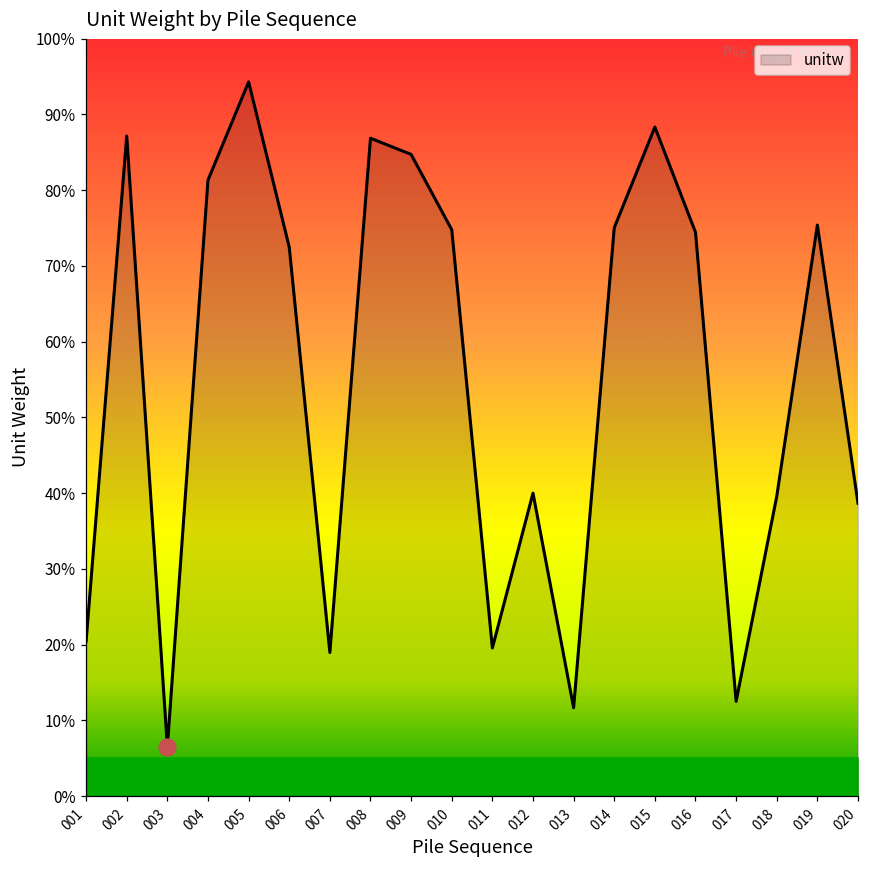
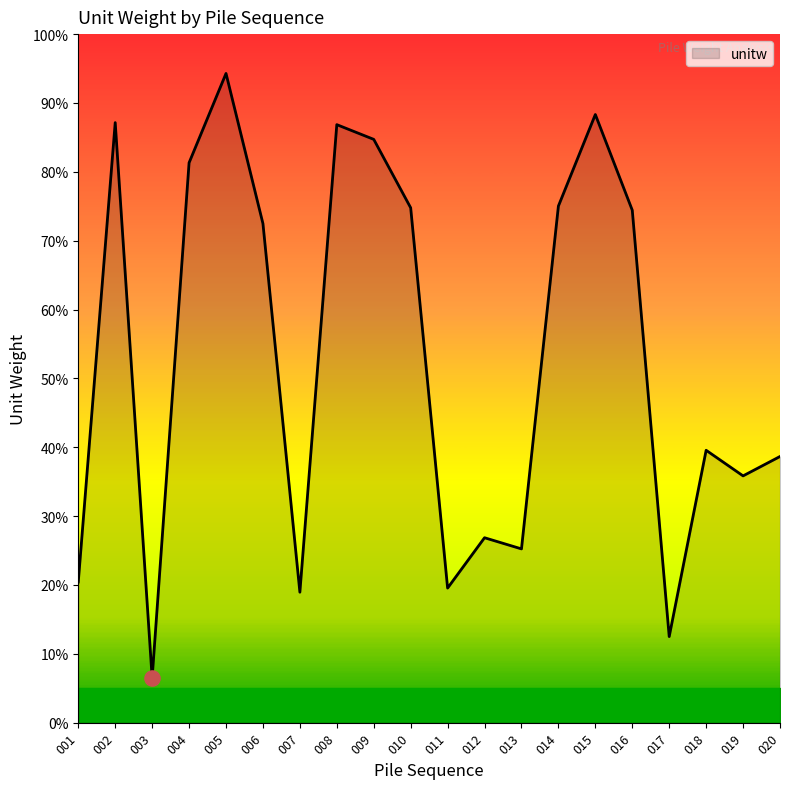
unitw, 012: 40% -> 27%
unitw, 013: 12% -> 25%
unitw, 019: 75% -> 36%
